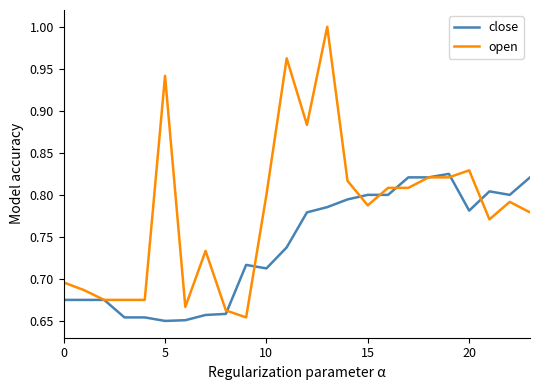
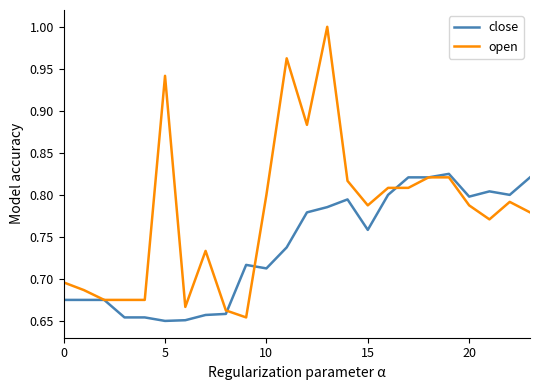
close, 15: 0.80 -> 0.76
close, 20: 0.78 -> 0.80
open, 20: 0.83 -> 0.79
